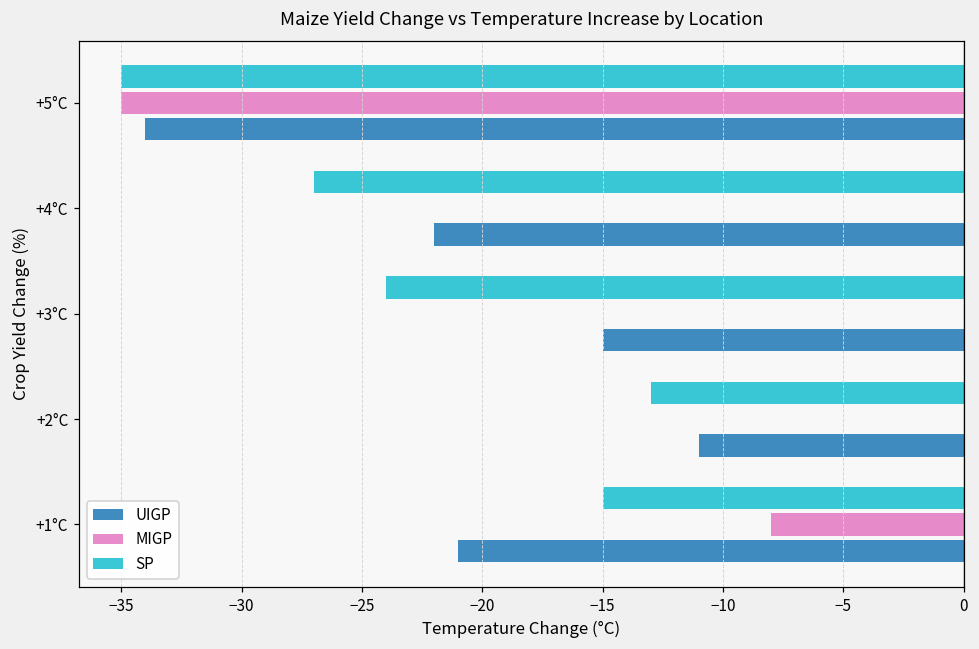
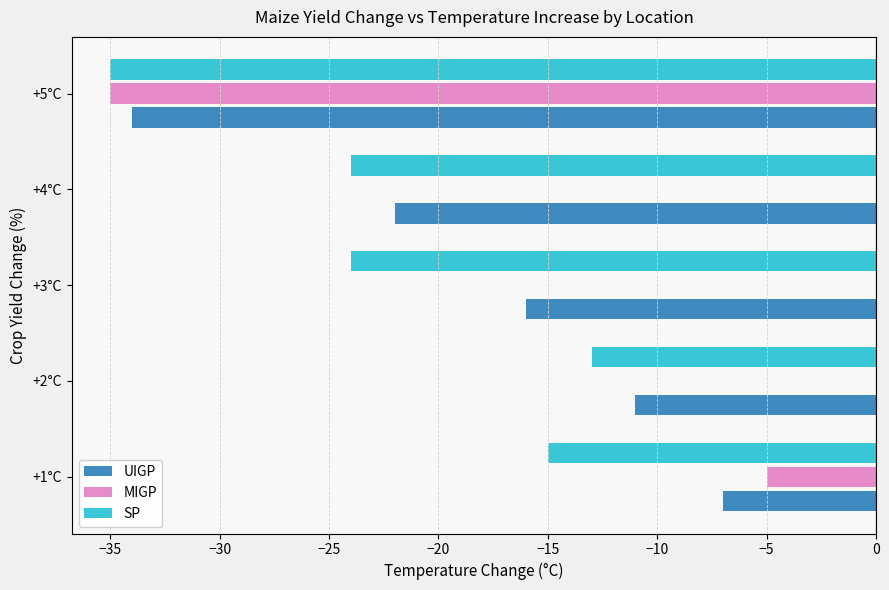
SP, +4°C: -27 -> -24
UIGP, +3°C: -15 -> -16
MIGP, +1°C: -8 -> -5
UIGP, +1°C: -21 -> -7
